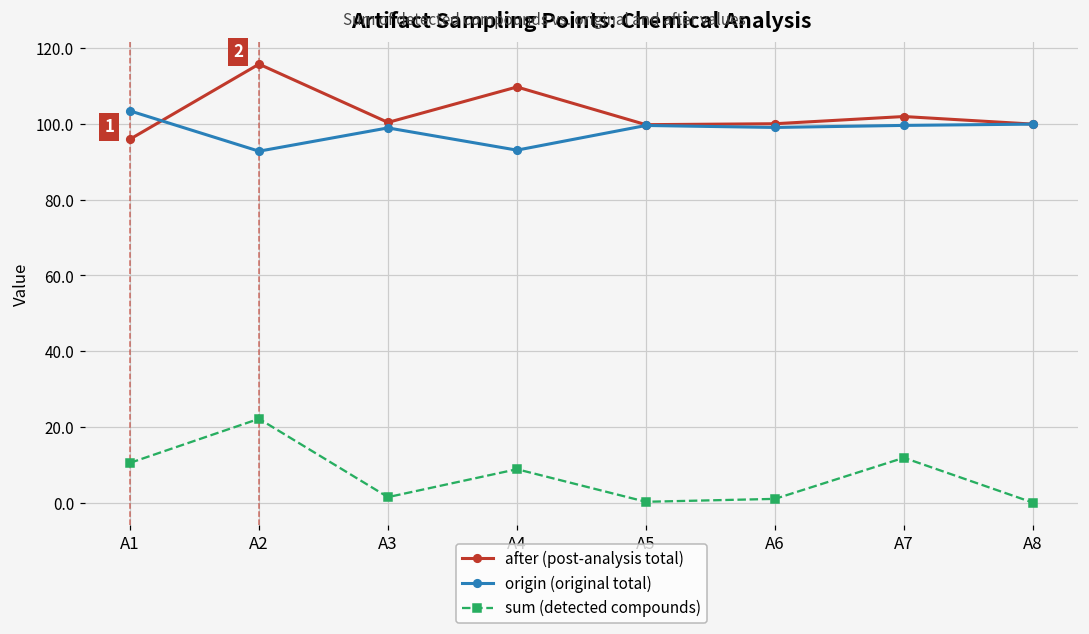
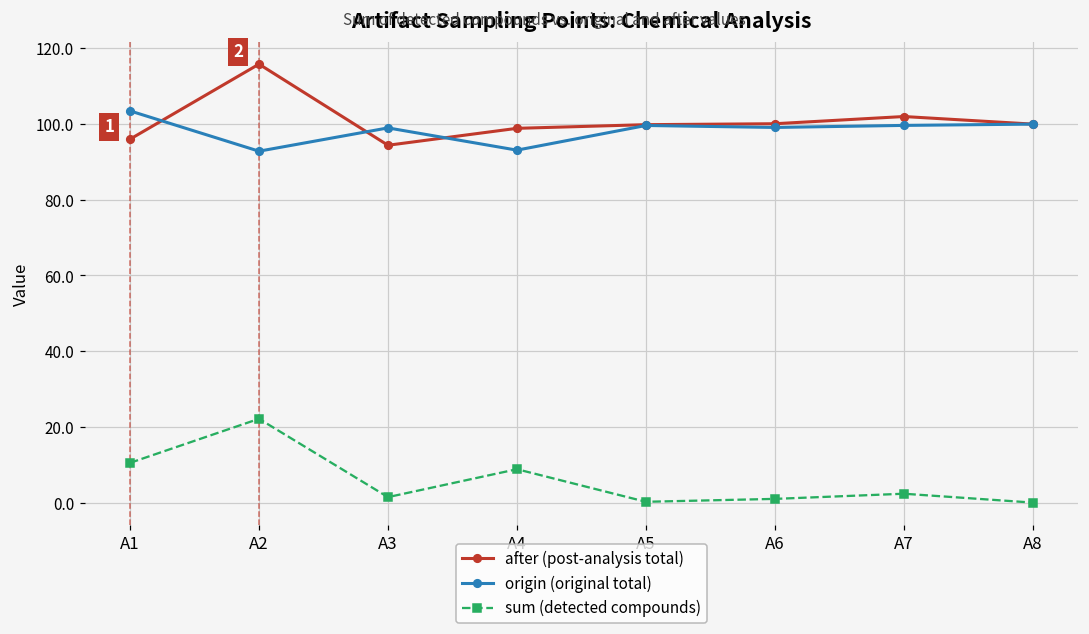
after (post-analysis total), A3: 100 -> 94
after (post-analysis total), A4: 110 -> 99
sum (detected compounds), A7: 12 -> 2
